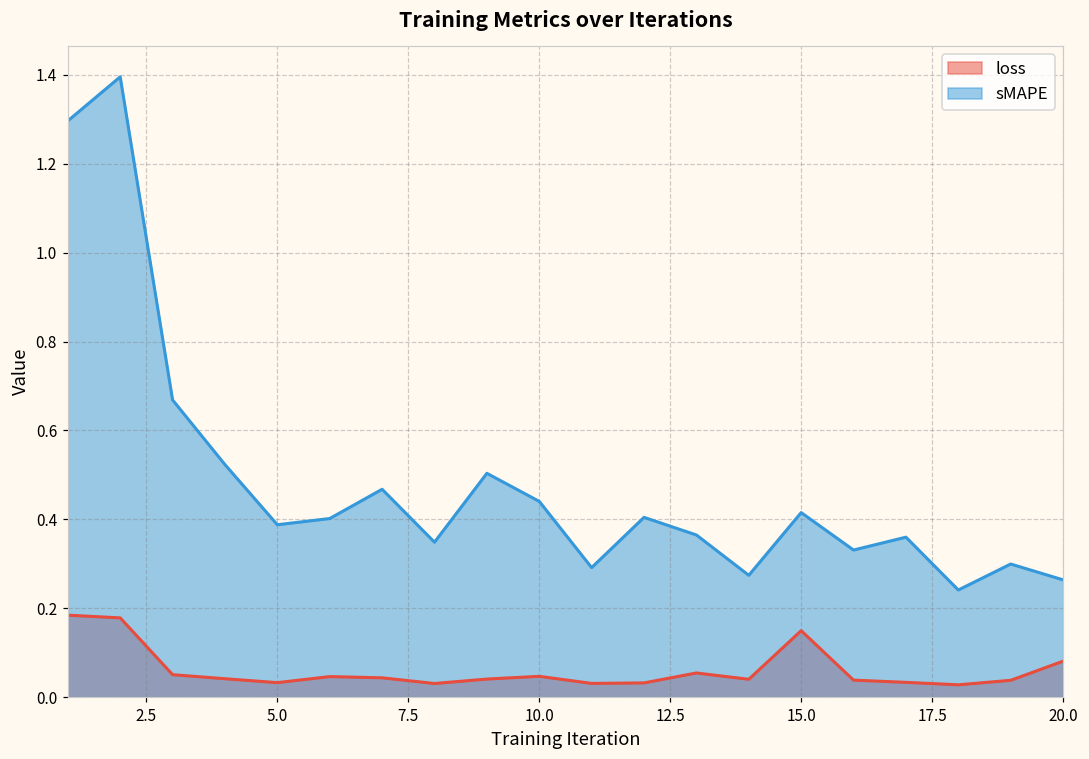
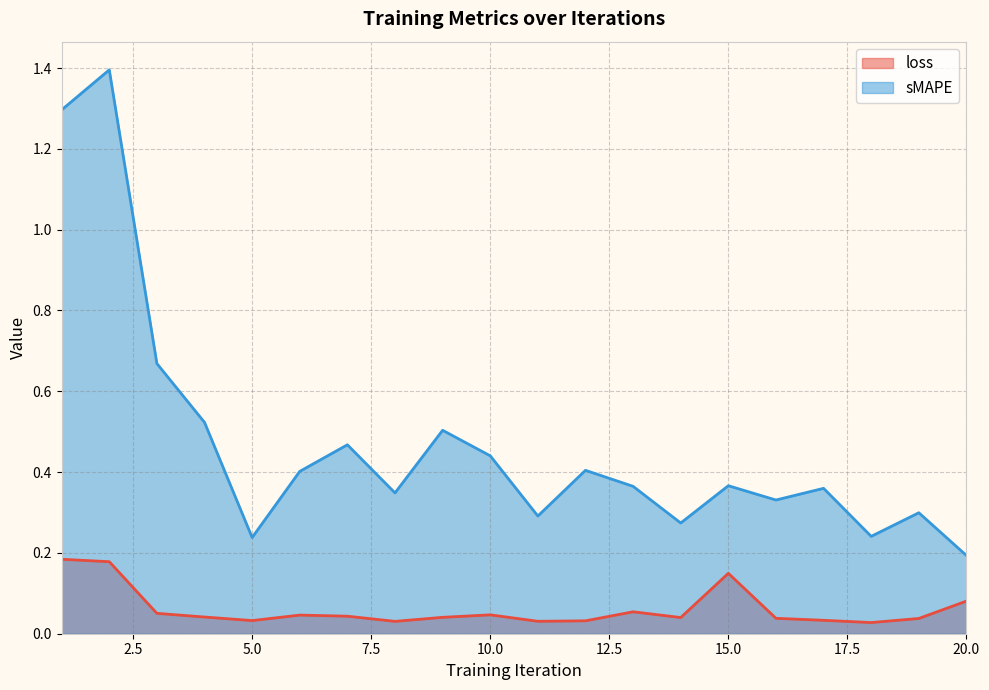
sMAPE, 5.0: 0.39 -> 0.24
sMAPE, 15.0: 0.42 -> 0.37
sMAPE, 20.0: 0.26 -> 0.19
